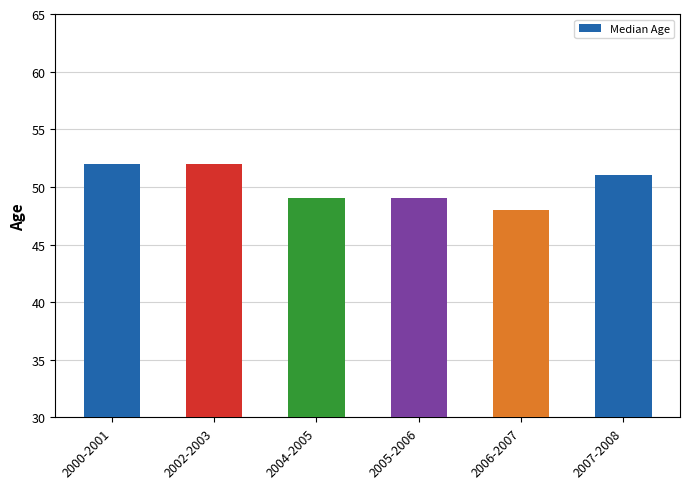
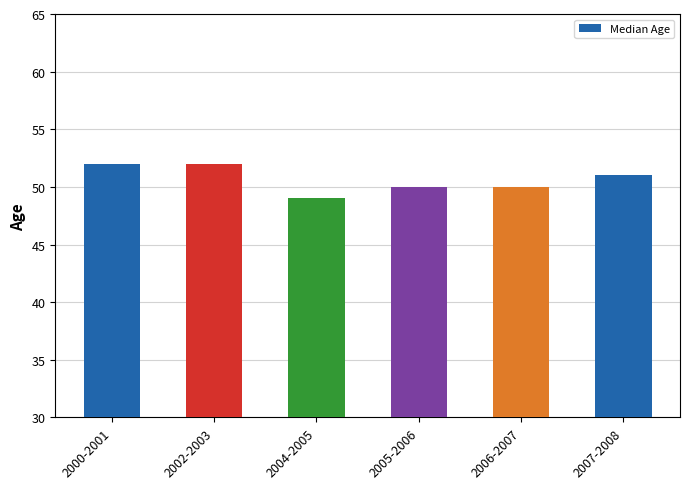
2005-2006: 49 -> 50
2006-2007: 48 -> 50
